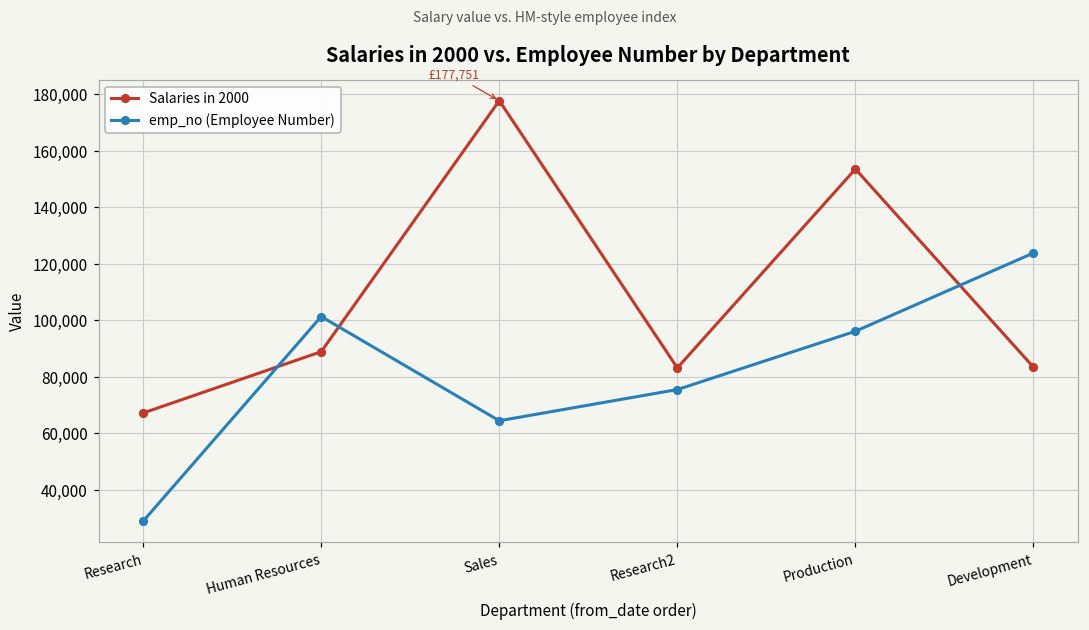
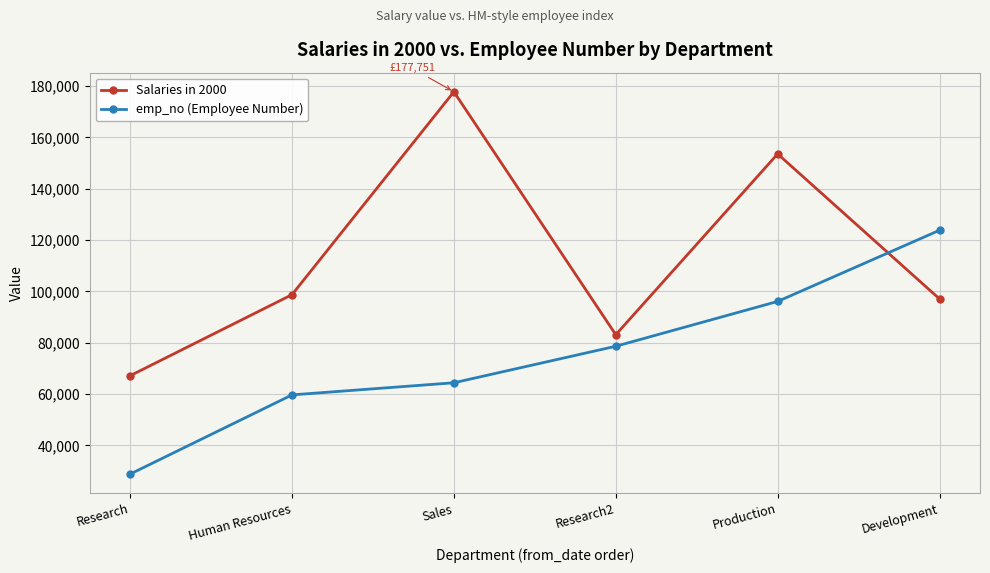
Salaries in 2000, Human Resources: 89,000 -> 99,000
emp_no (Employee Number), Human Resources: 101,000 -> 60,000
emp_no (Employee Number), Research2: 75,000 -> 79,000
Salaries in 2000, Development: 83,000 -> 97,000
